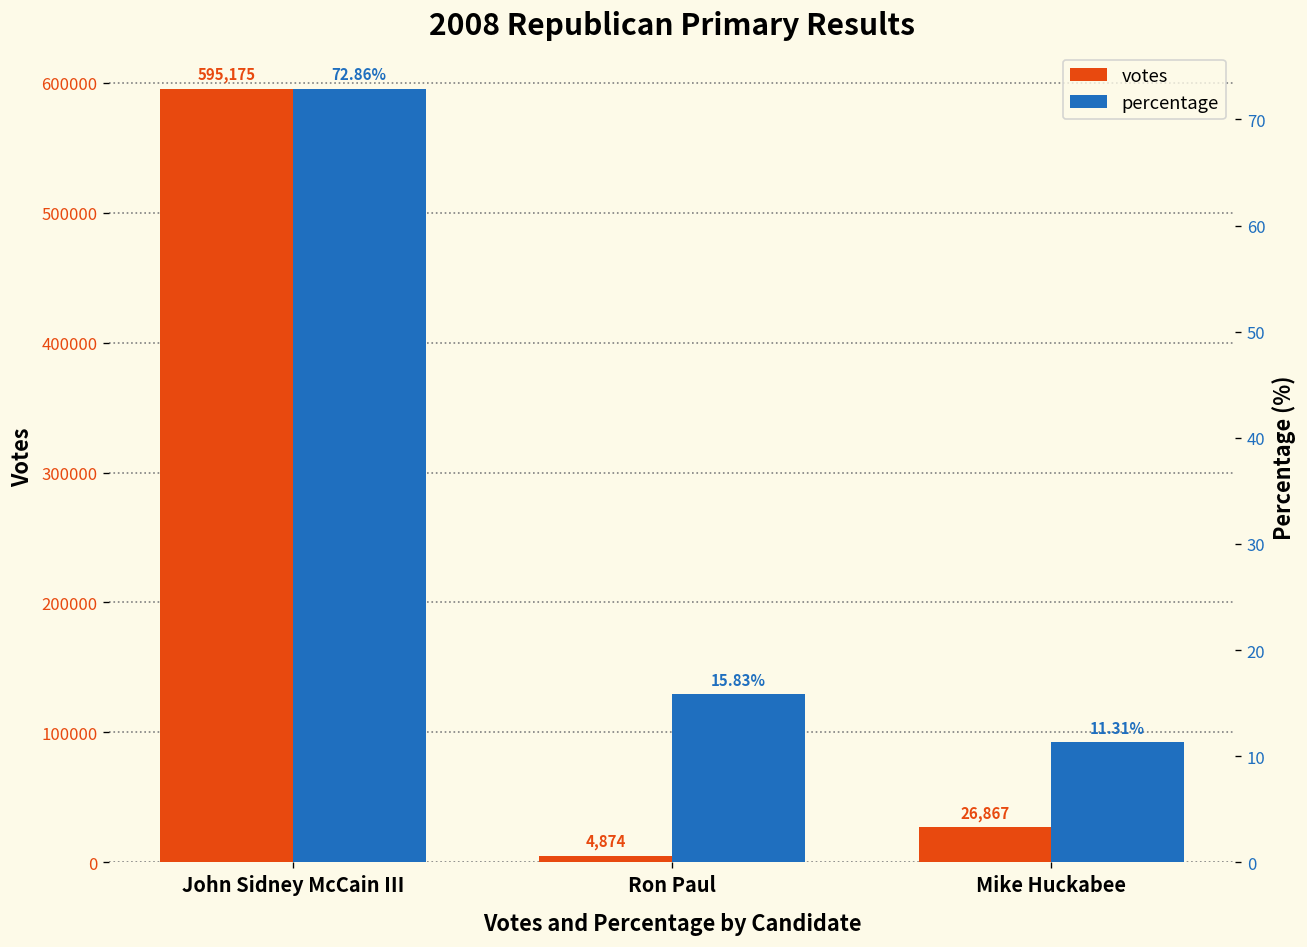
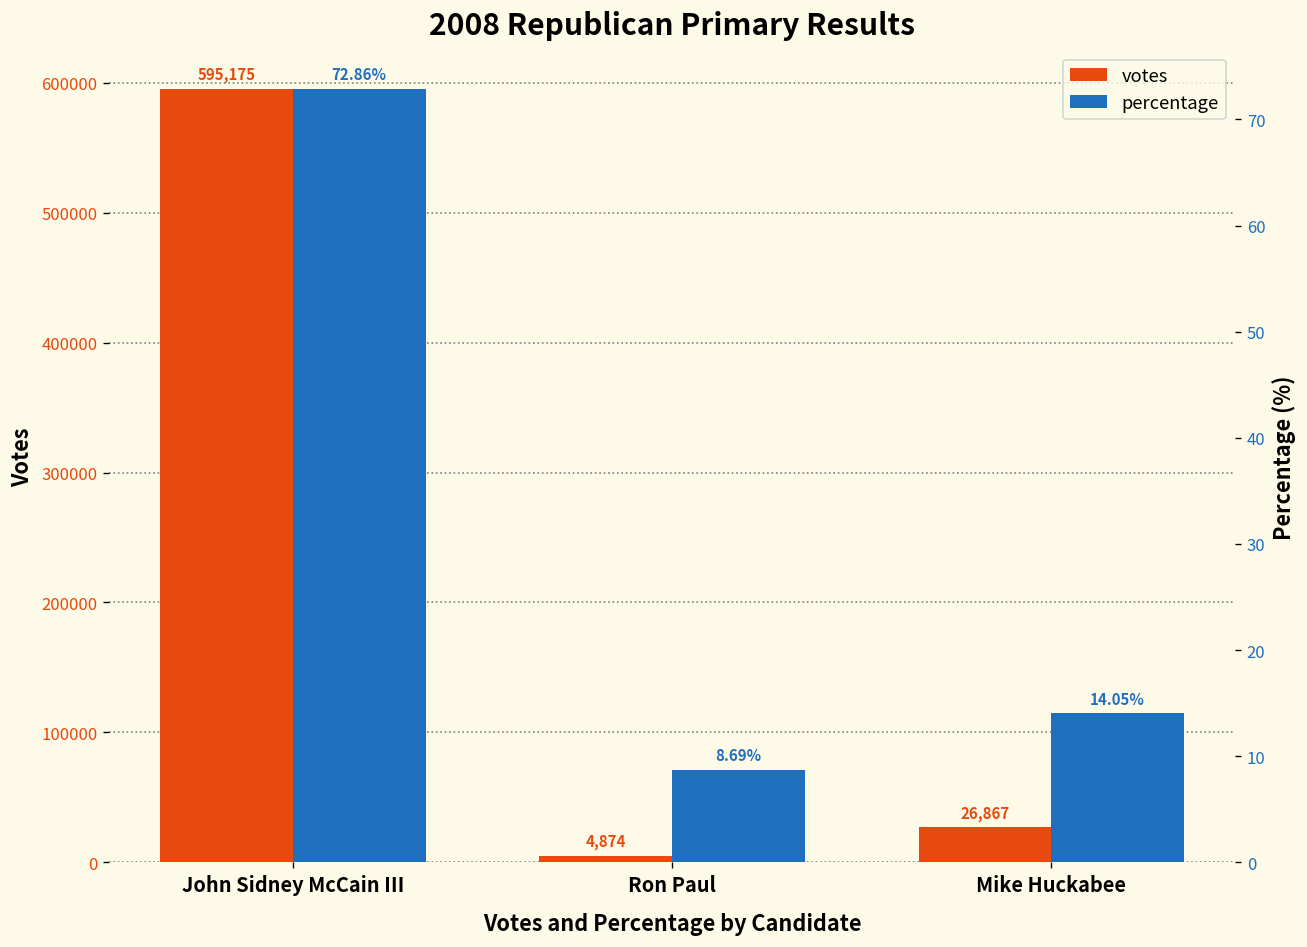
percentage, Ron Paul: 15.83% -> 8.69%
percentage, Mike Huckabee: 11.31% -> 14.05%
